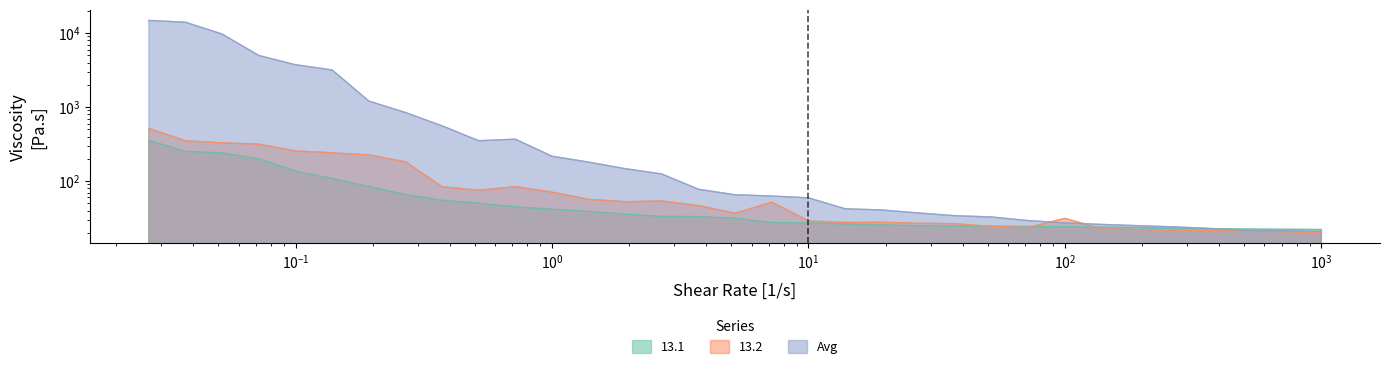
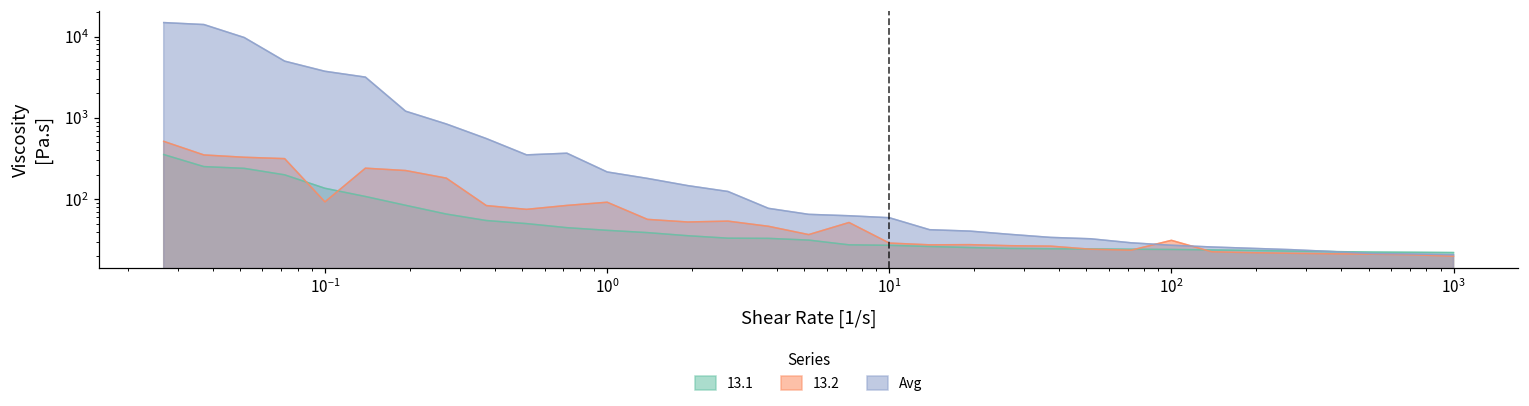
13.2, 10^-1: 260 -> 90
13.2, 10^0: 70 -> 90
